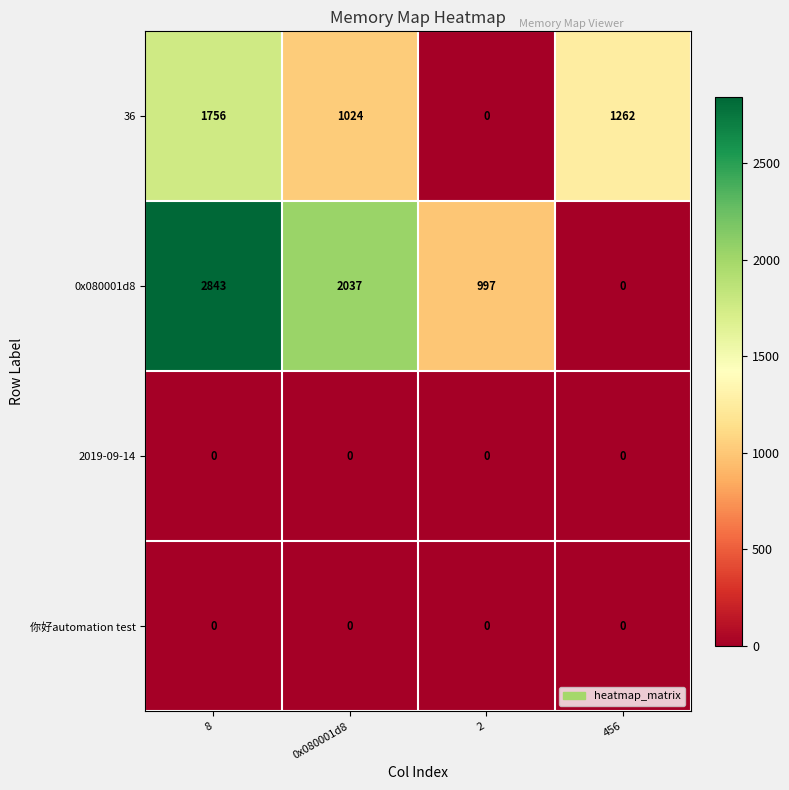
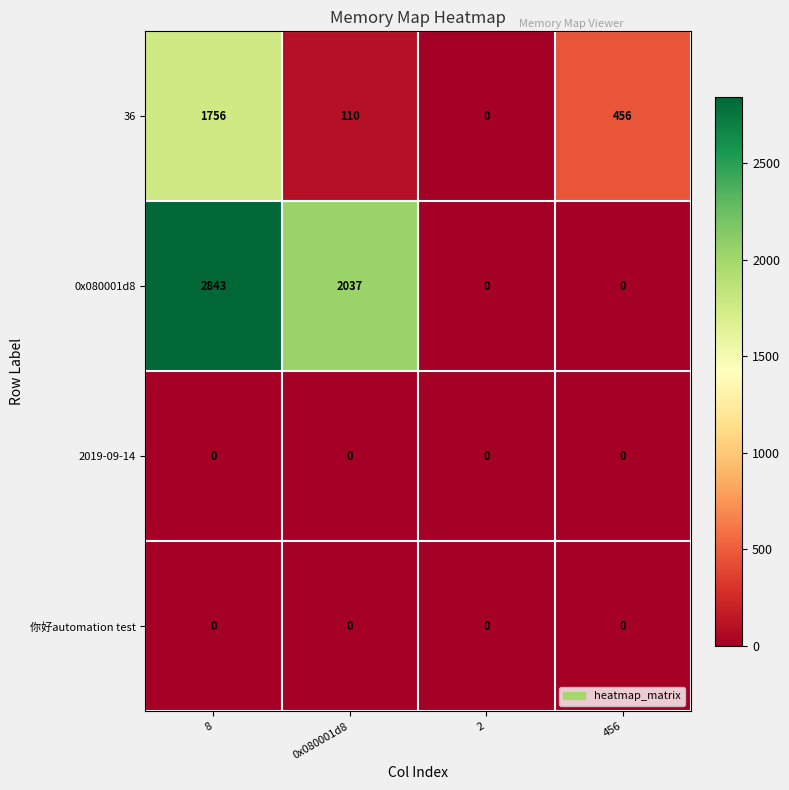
36, 0x080001d8: 1024 -> 110
36, 456: 1262 -> 456
0x080001d8, 2: 997 -> 0
